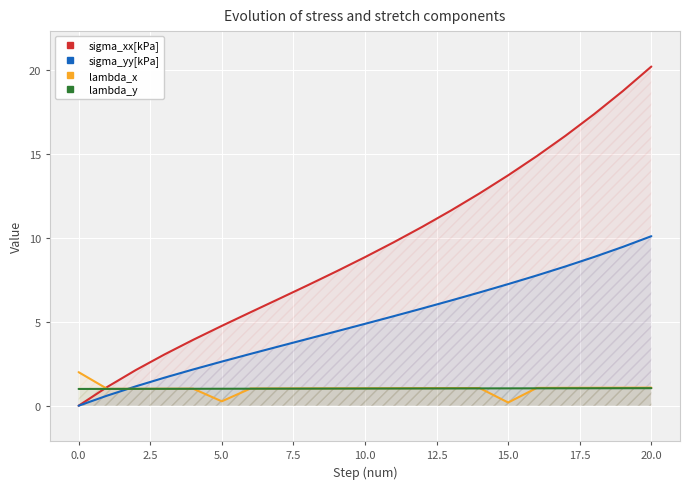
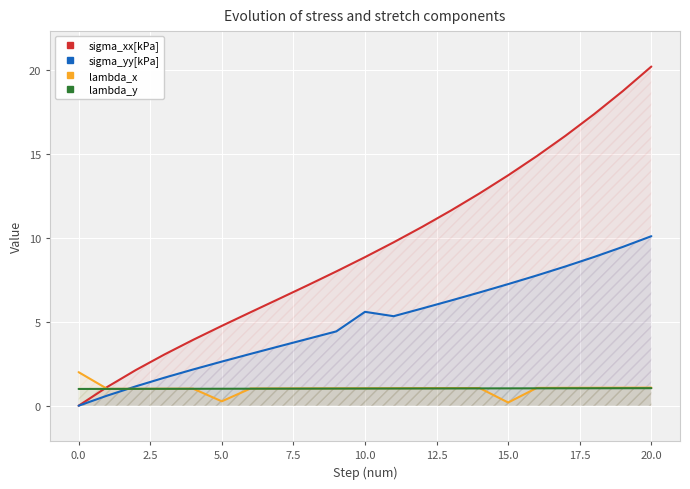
sigma_yy[kPa], 10.0: 4.9 -> 5.6
